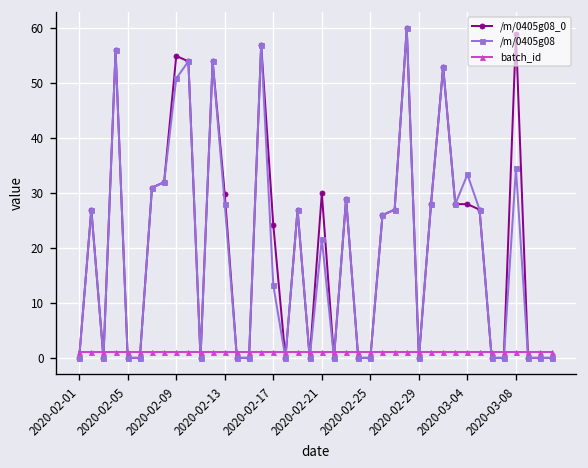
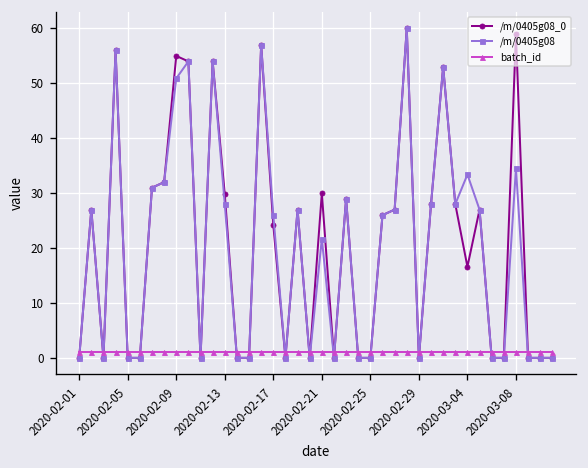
/m/0405g08, 2020-02-17: 13 -> 26
/m/0405g08_0, 2020-03-04: 28 -> 17
